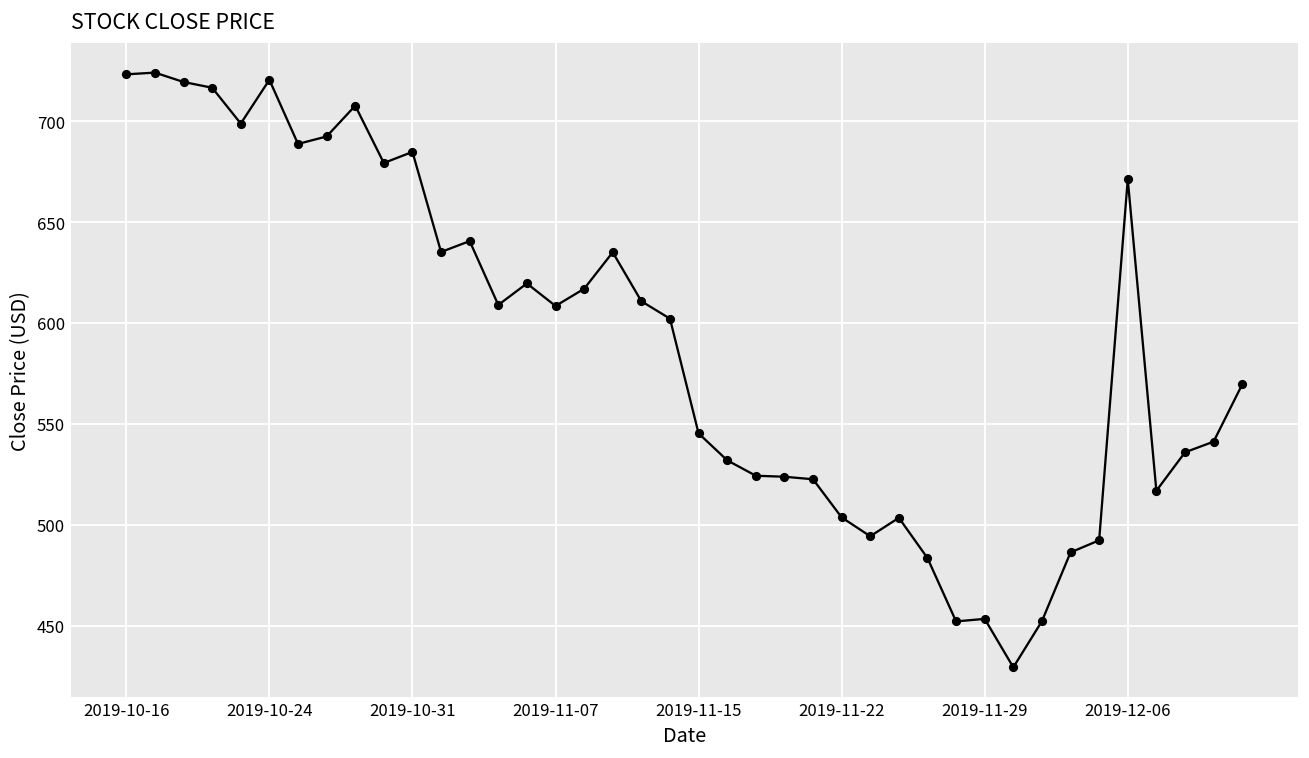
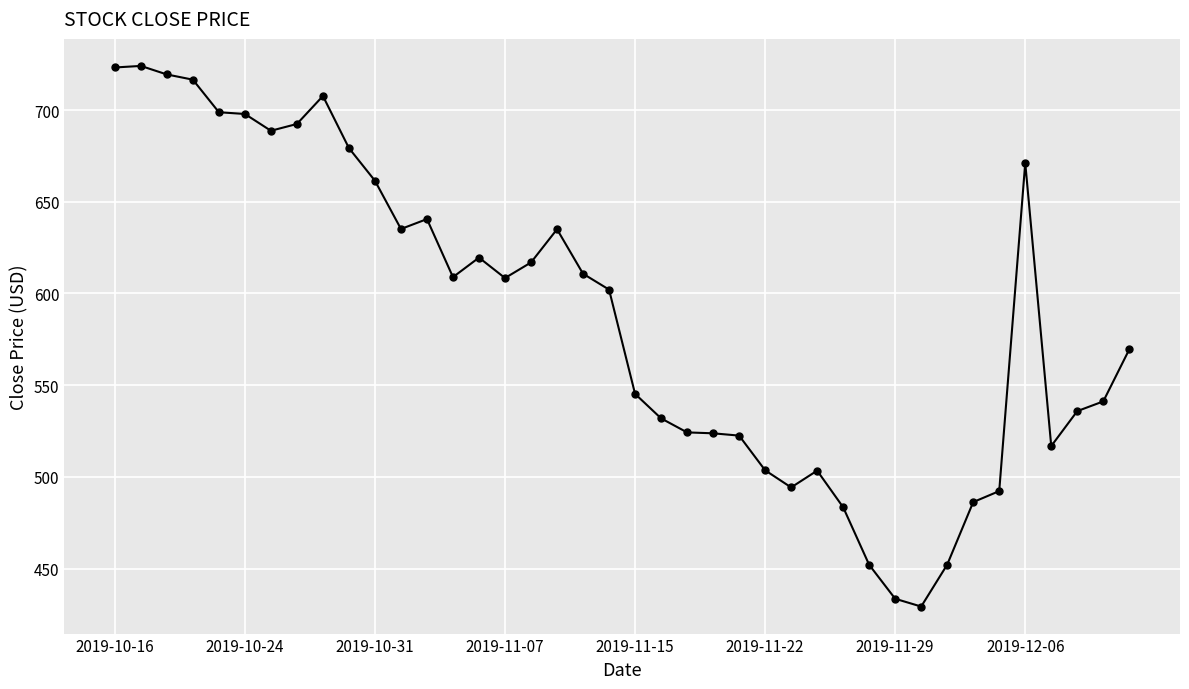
2019-10-24: 720 -> 698
2019-10-31: 685 -> 661
2019-11-29: 453 -> 434
